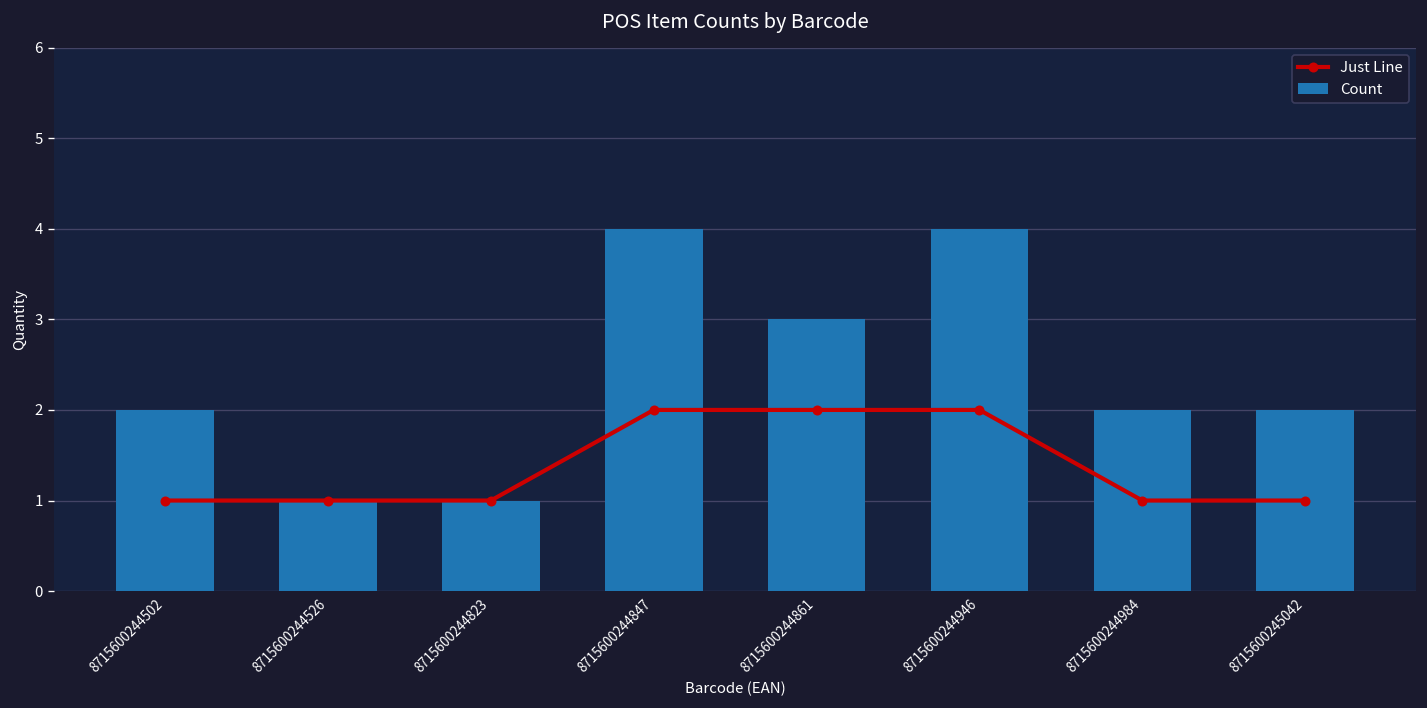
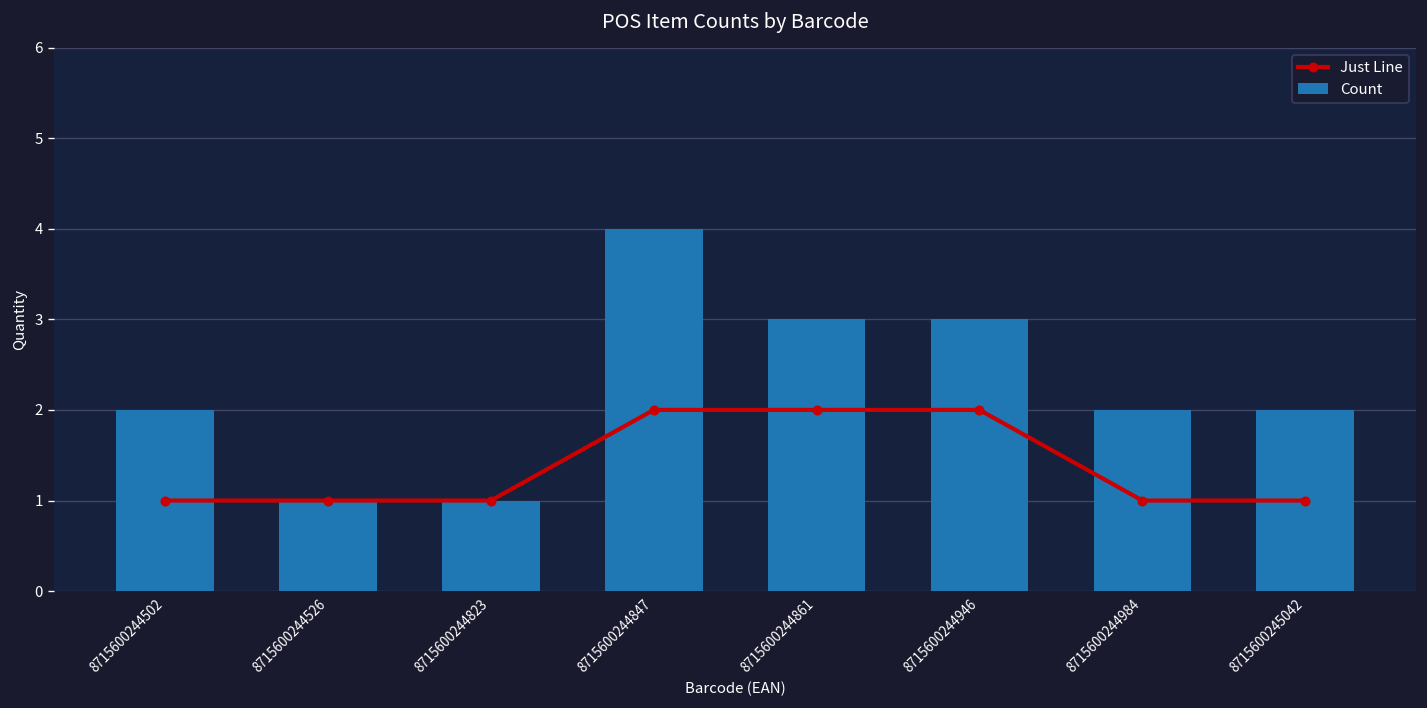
Count, 8715600244946: 4 -> 3
